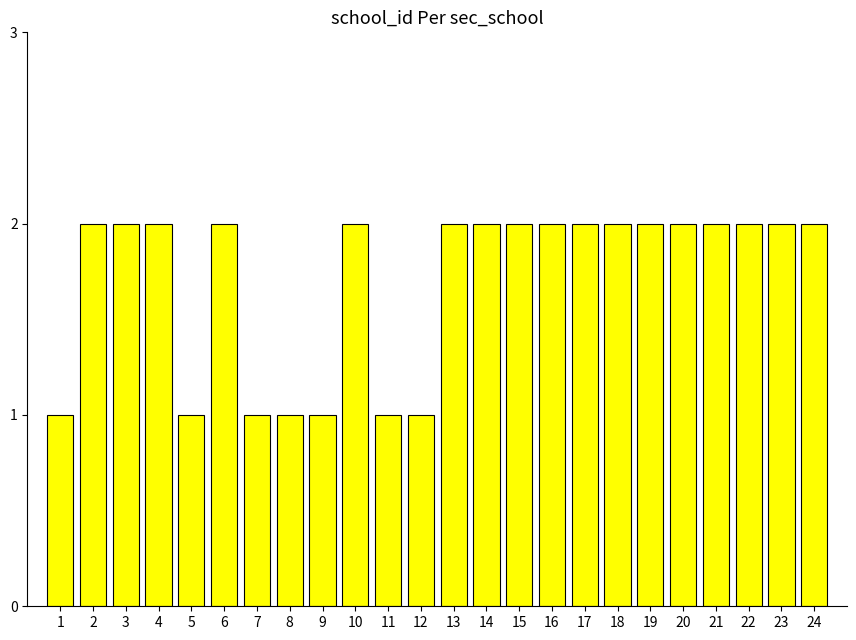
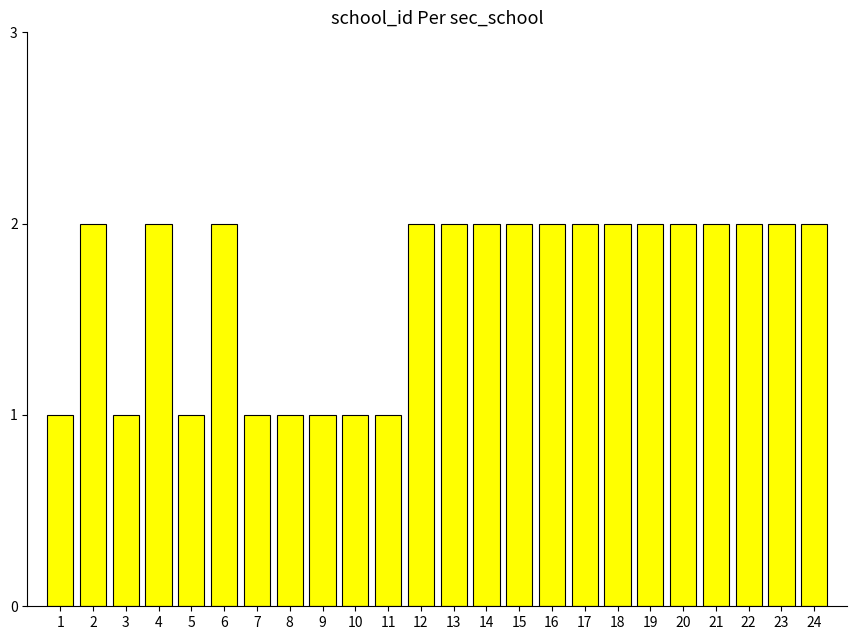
3: 2 -> 1
10: 2 -> 1
12: 1 -> 2
